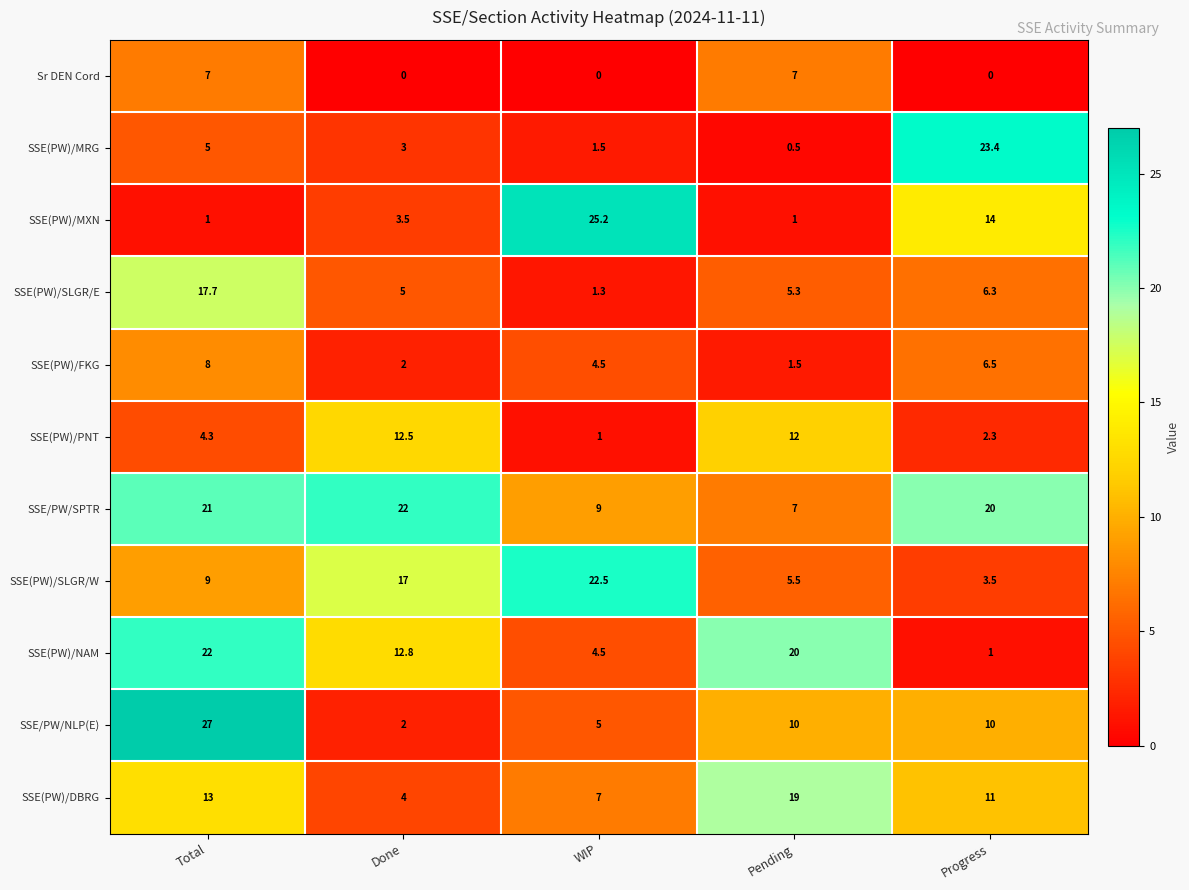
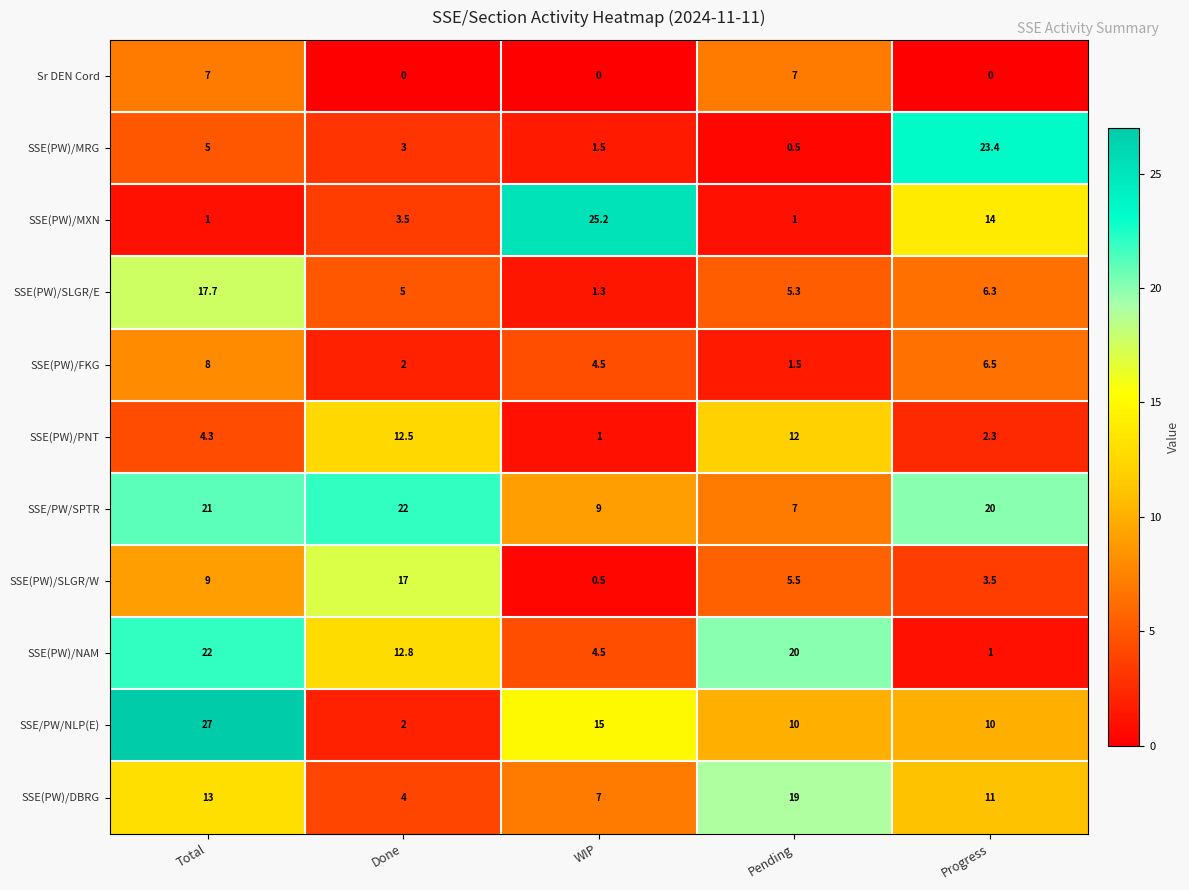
SSE(PW)/SLGR/W, WIP: 22.5 -> 0.5
SSE/PW/NLP(E), WIP: 5 -> 15
